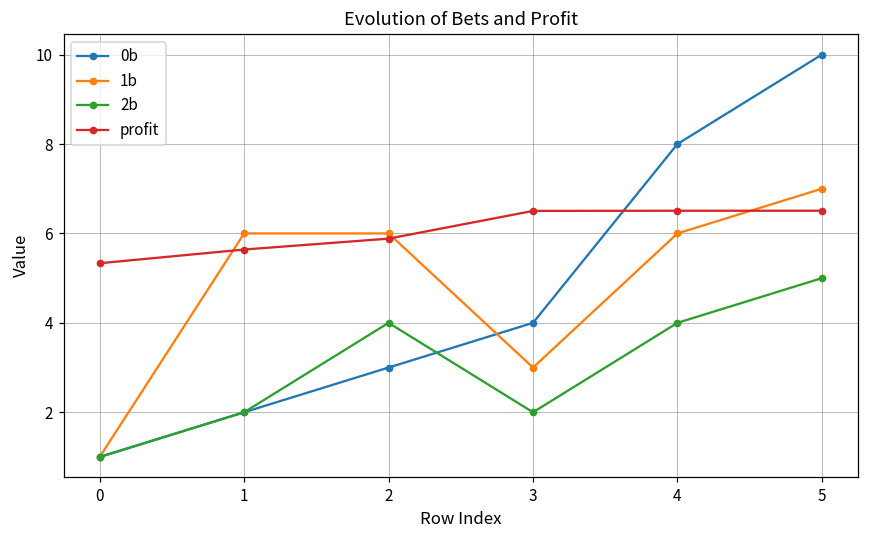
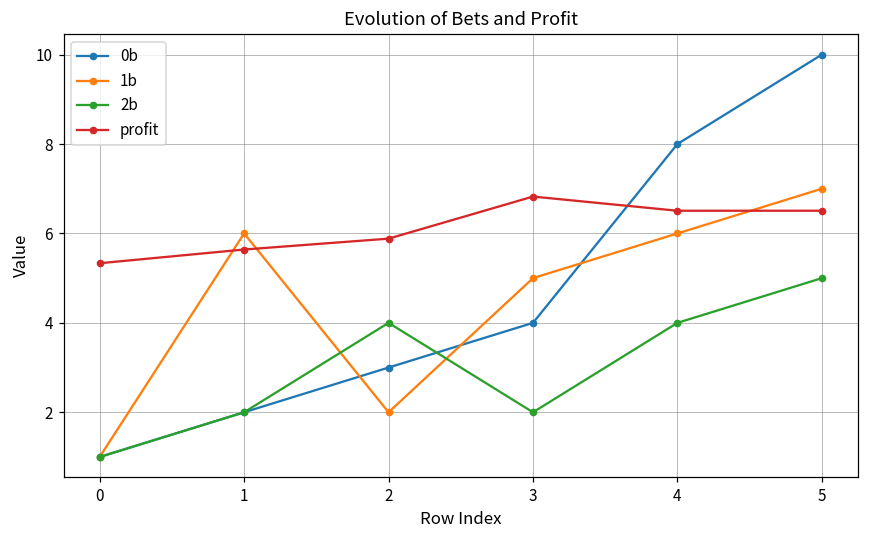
1b, 2: 6 -> 2
1b, 3: 3 -> 5
profit, 3: 6.5 -> 6.8
